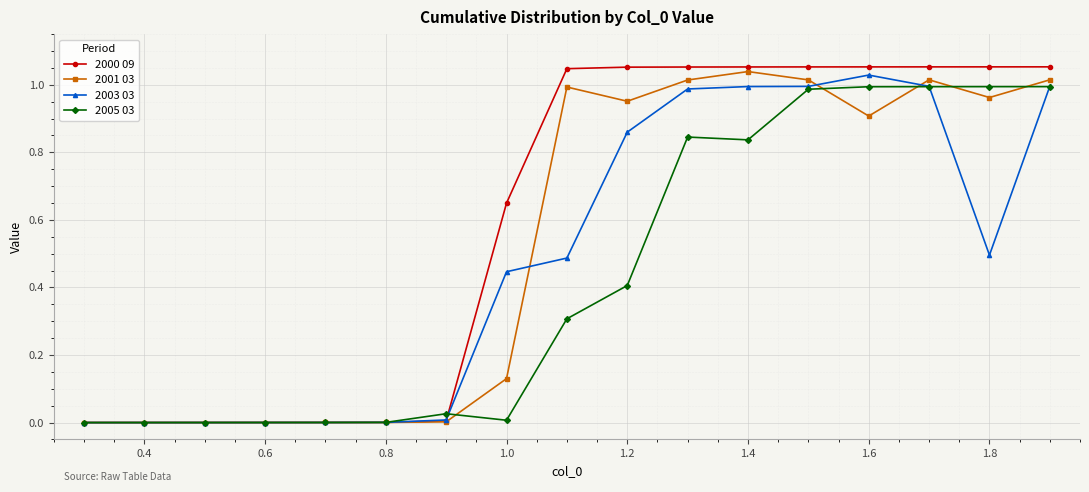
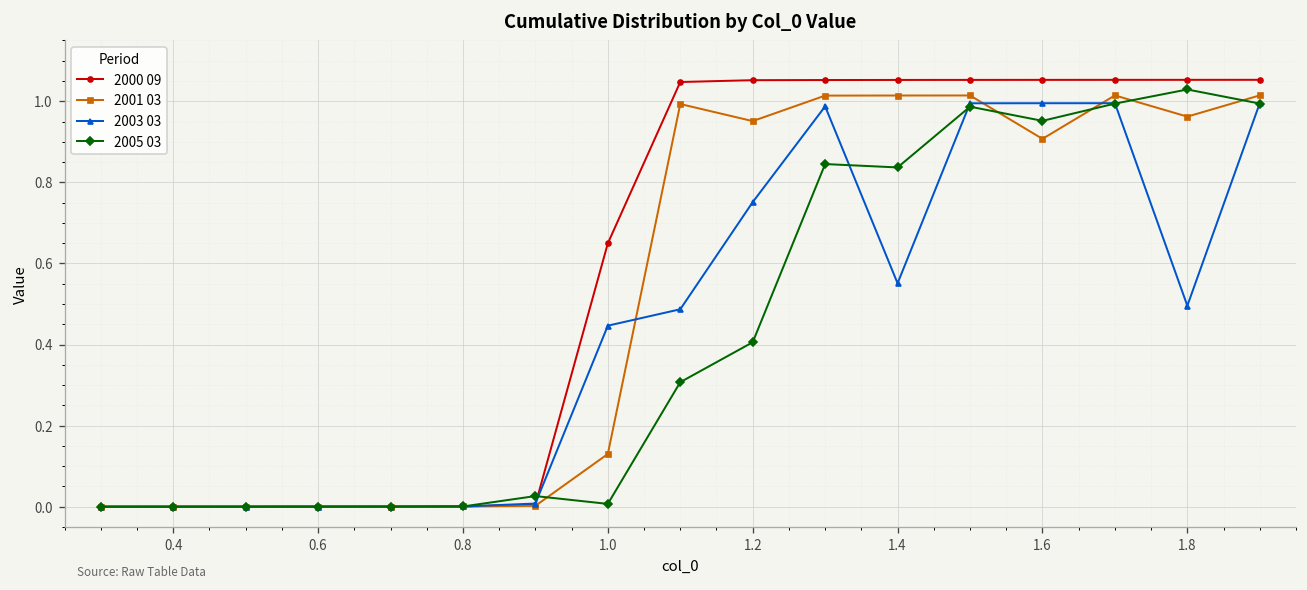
2003 03, 1.2: 0.86 -> 0.75
2001 03, 1.4: 1.04 -> 1.01
2003 03, 1.4: 0.99 -> 0.55
2003 03, 1.6: 1.03 -> 1.00
2005 03, 1.6: 0.99 -> 0.95
2005 03, 1.8: 0.99 -> 1.03
